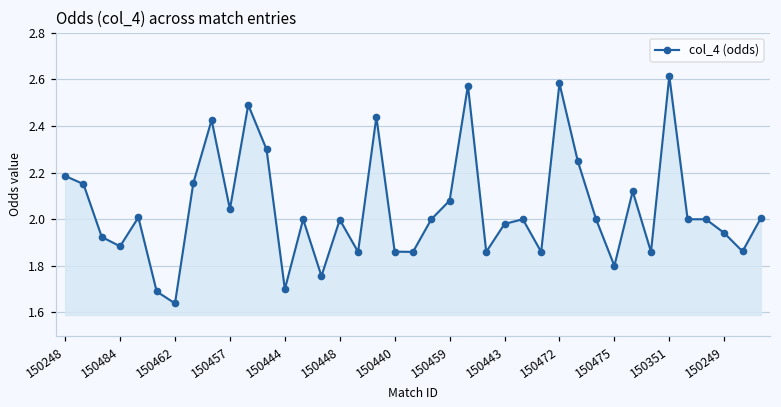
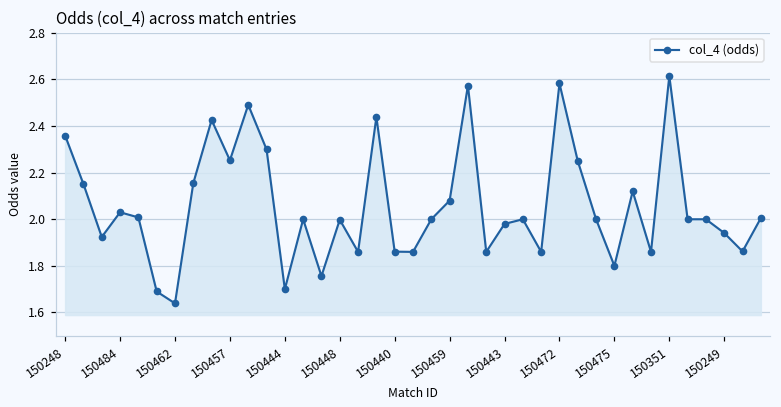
150248: 2.19 -> 2.36
150484: 1.88 -> 2.03
150457: 2.04 -> 2.25
